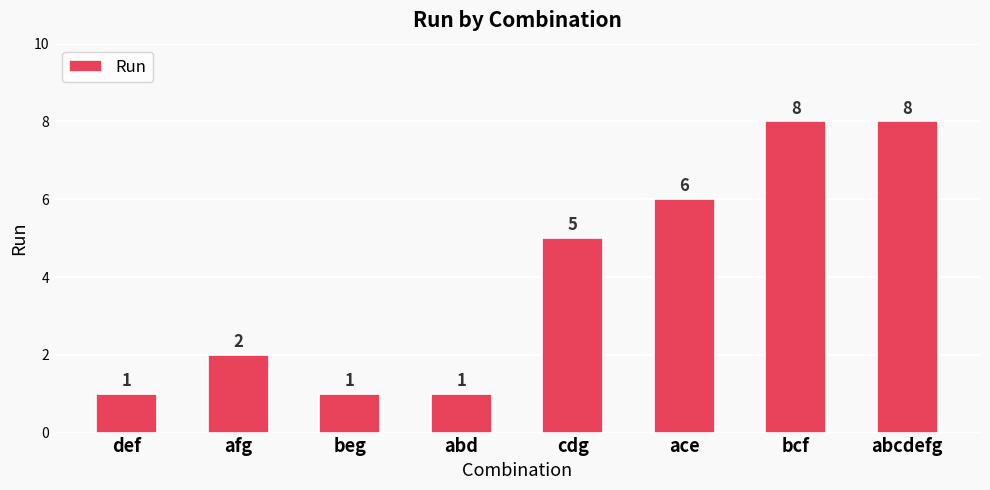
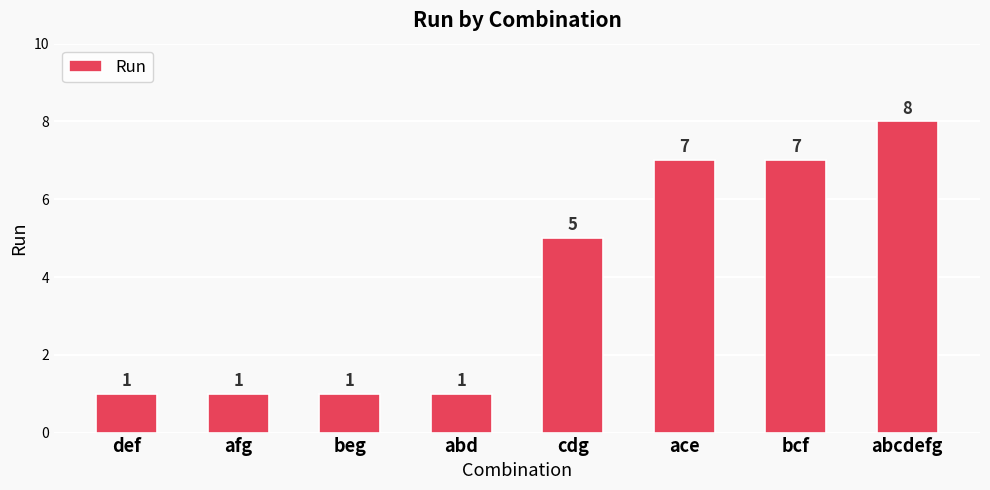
afg: 2 -> 1
ace: 6 -> 7
bcf: 8 -> 7
